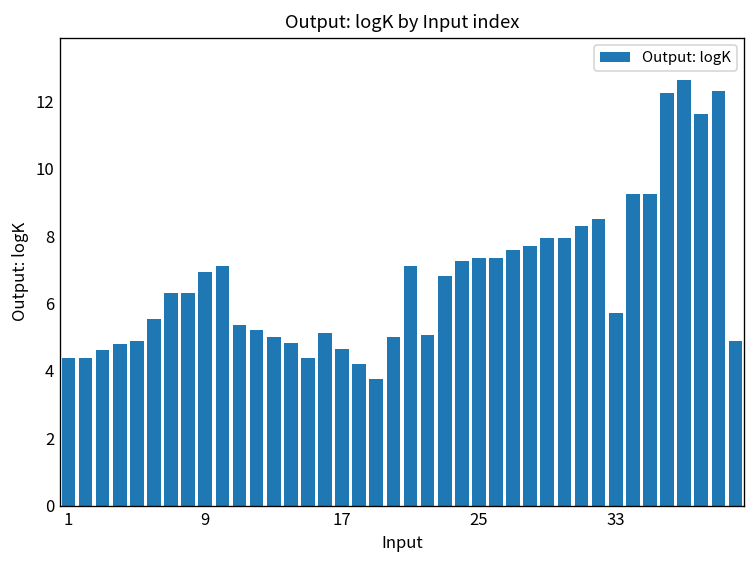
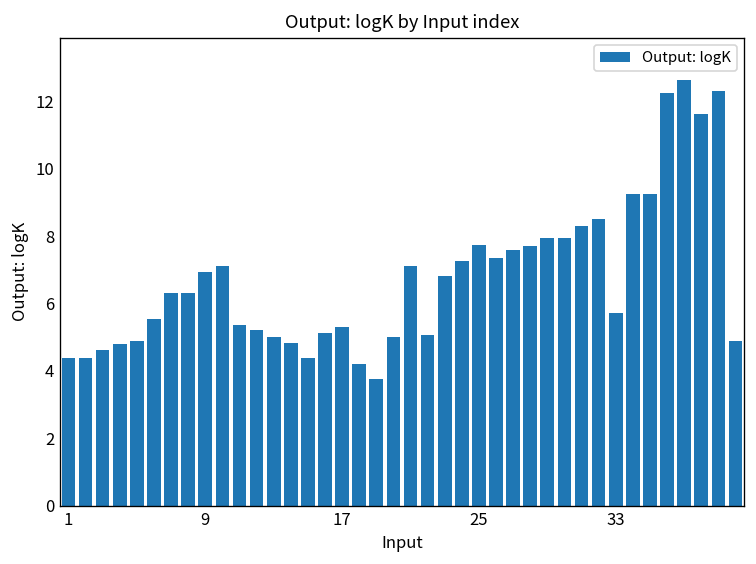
17: 4.7 -> 5.3
25: 7.4 -> 7.7
